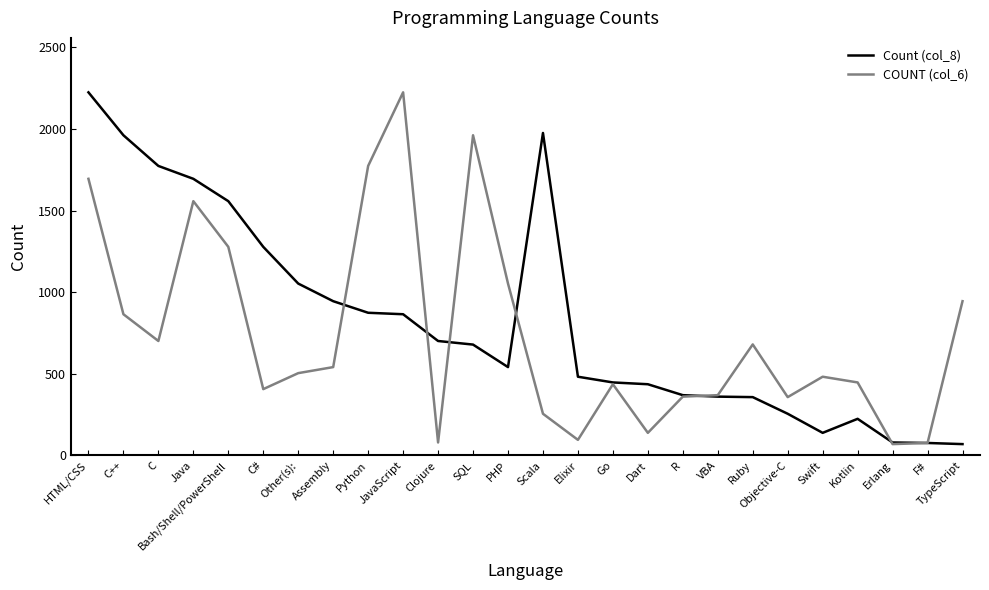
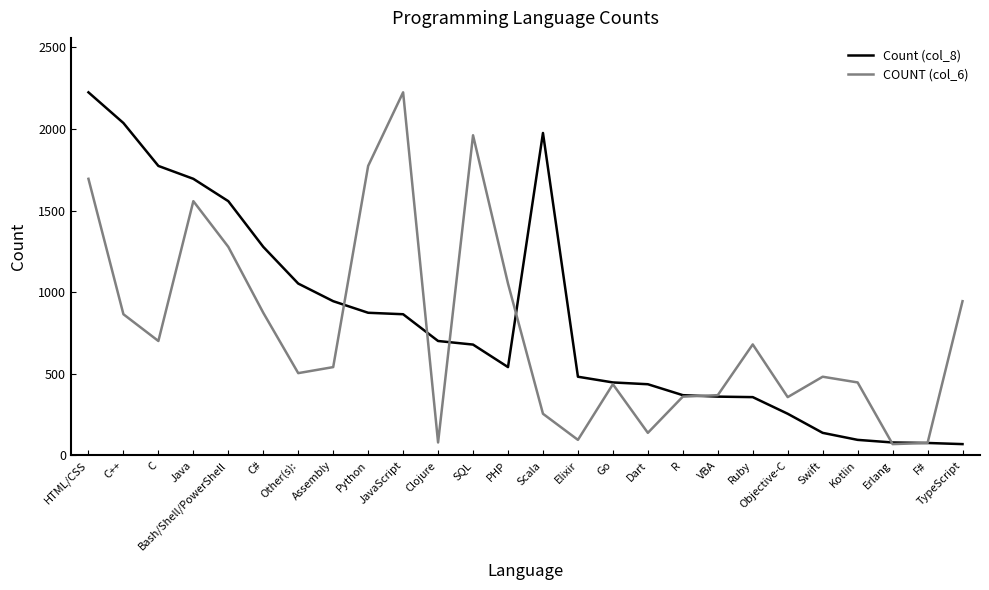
Count (col_8), C++: 1960 -> 2040
COUNT (col_6), C#: 410 -> 870
Count (col_8), Kotlin: 220 -> 100
